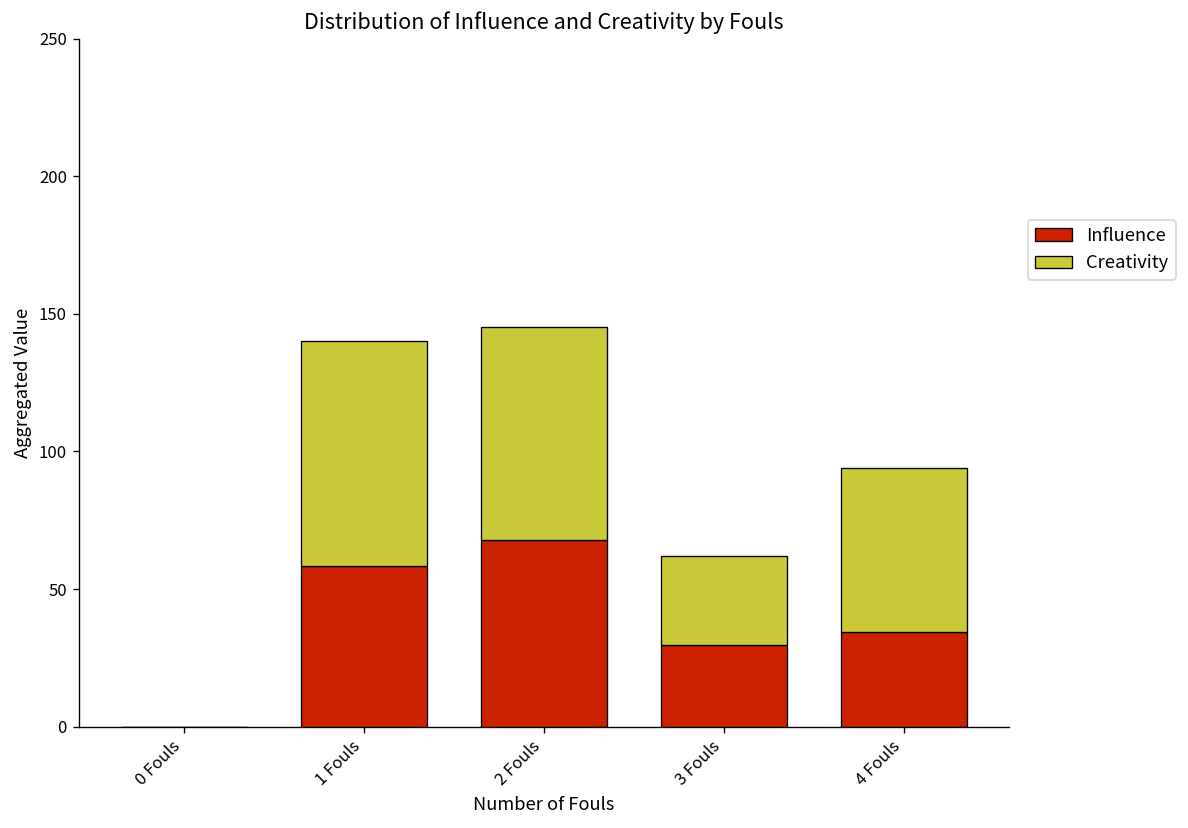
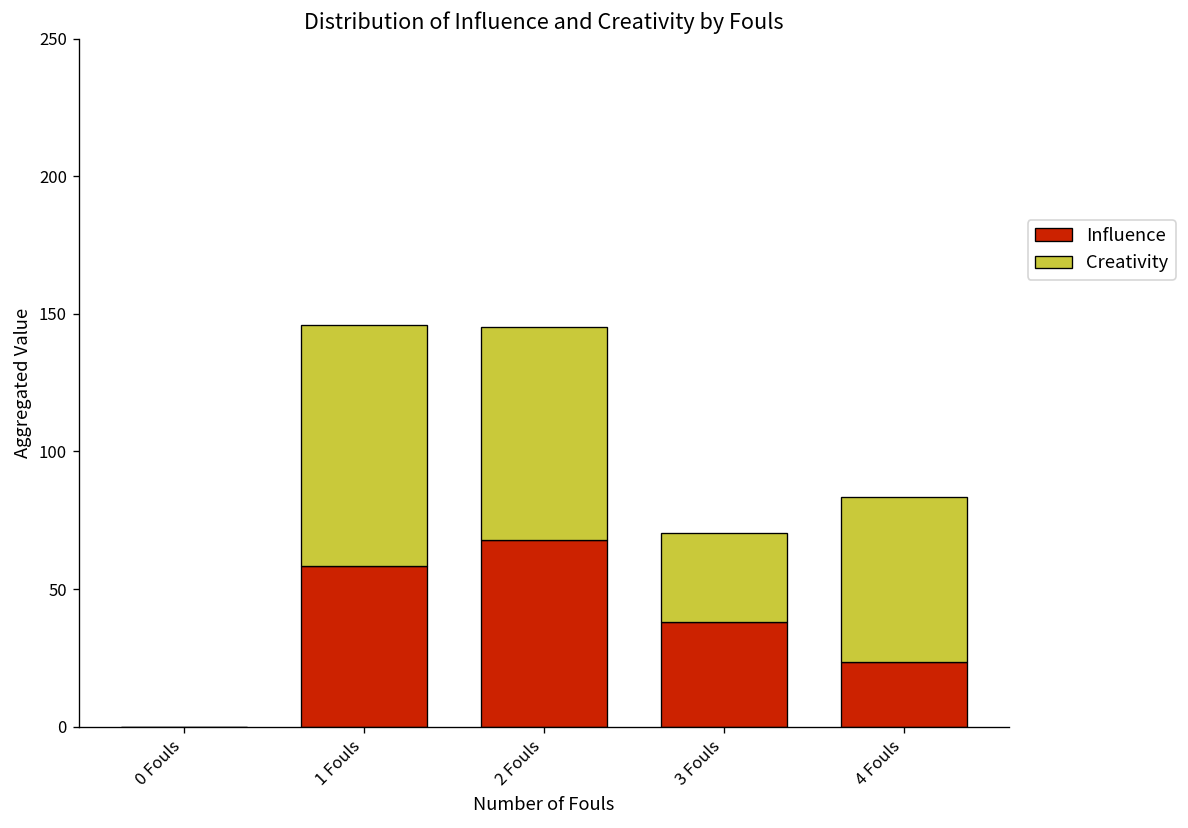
Creativity, 1 Fouls: 82 -> 88
Influence, 3 Fouls: 30 -> 38
Influence, 4 Fouls: 34 -> 24
